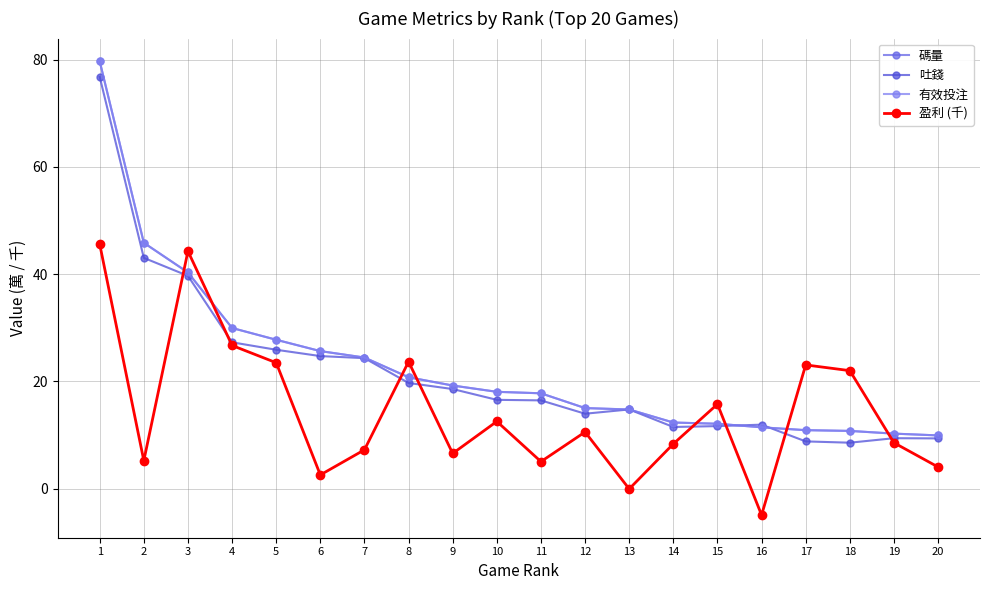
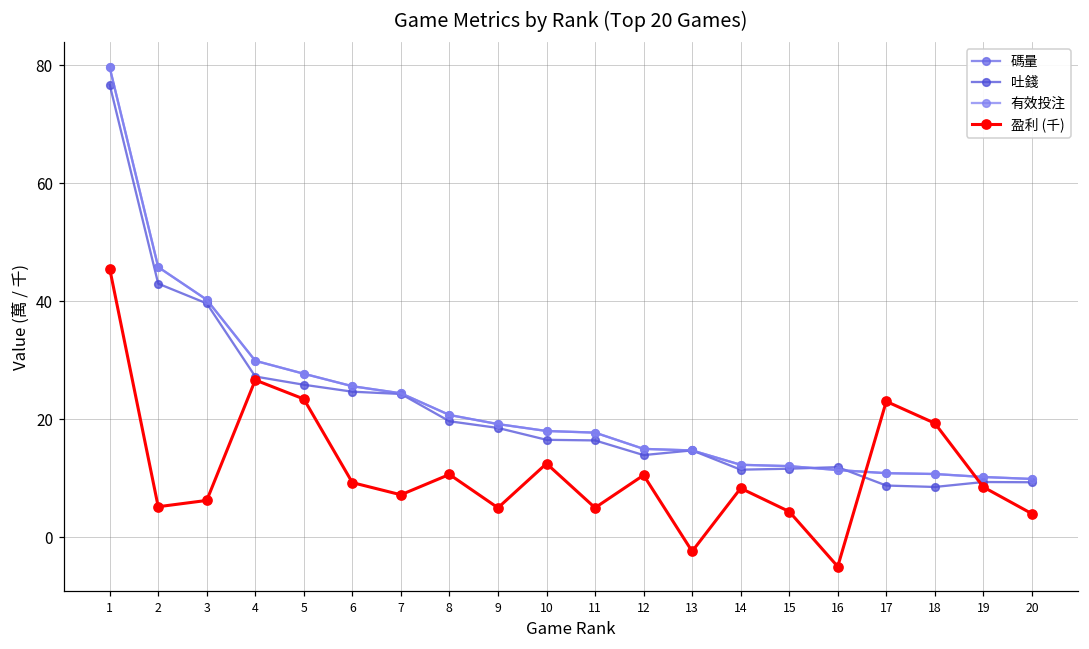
盈利 (千), 3: 44 -> 6
盈利 (千), 6: 3 -> 9
盈利 (千), 8: 24 -> 11
盈利 (千), 9: 7 -> 5
盈利 (千), 13: 0 -> -2
盈利 (千), 15: 16 -> 4
盈利 (千), 18: 22 -> 19
